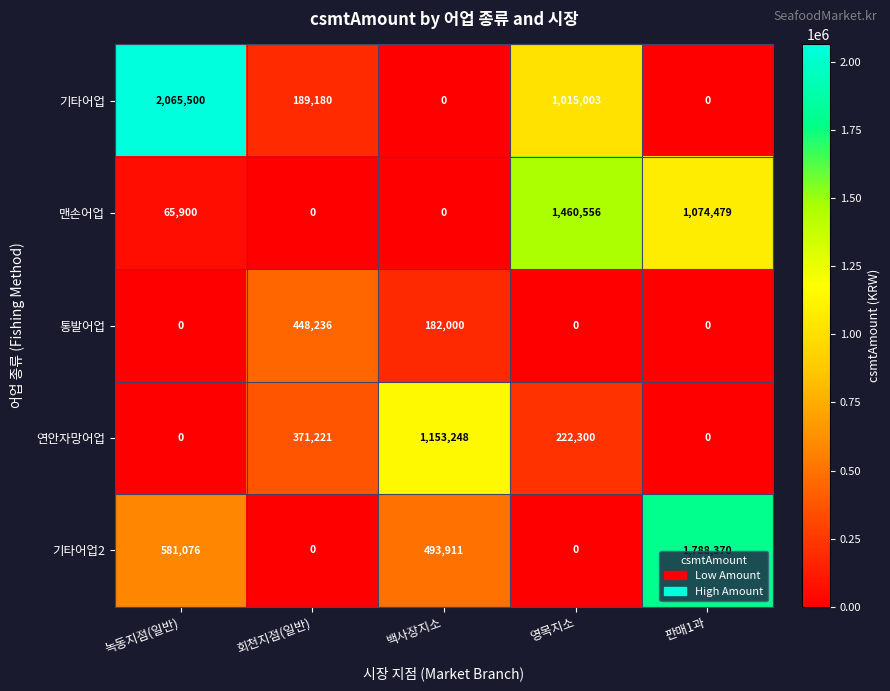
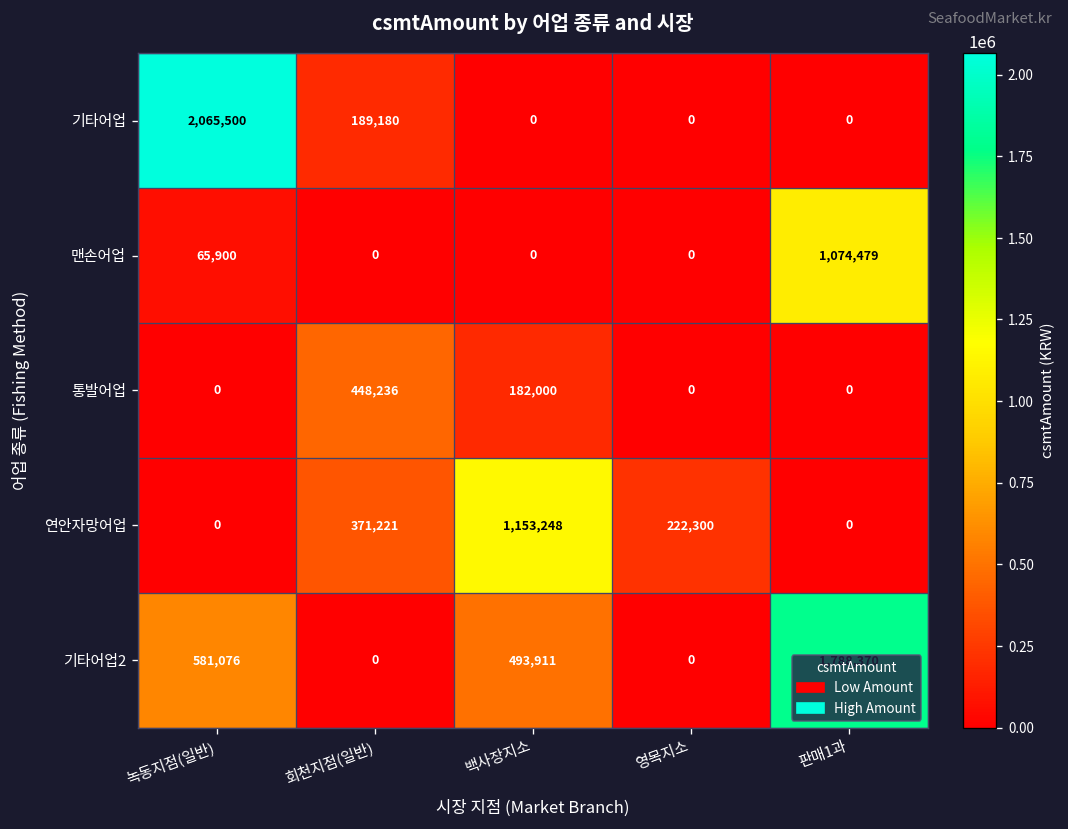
기타어업, 영목지소: 1,015,003 -> 0
맨손어업, 영목지소: 1,460,556 -> 0
